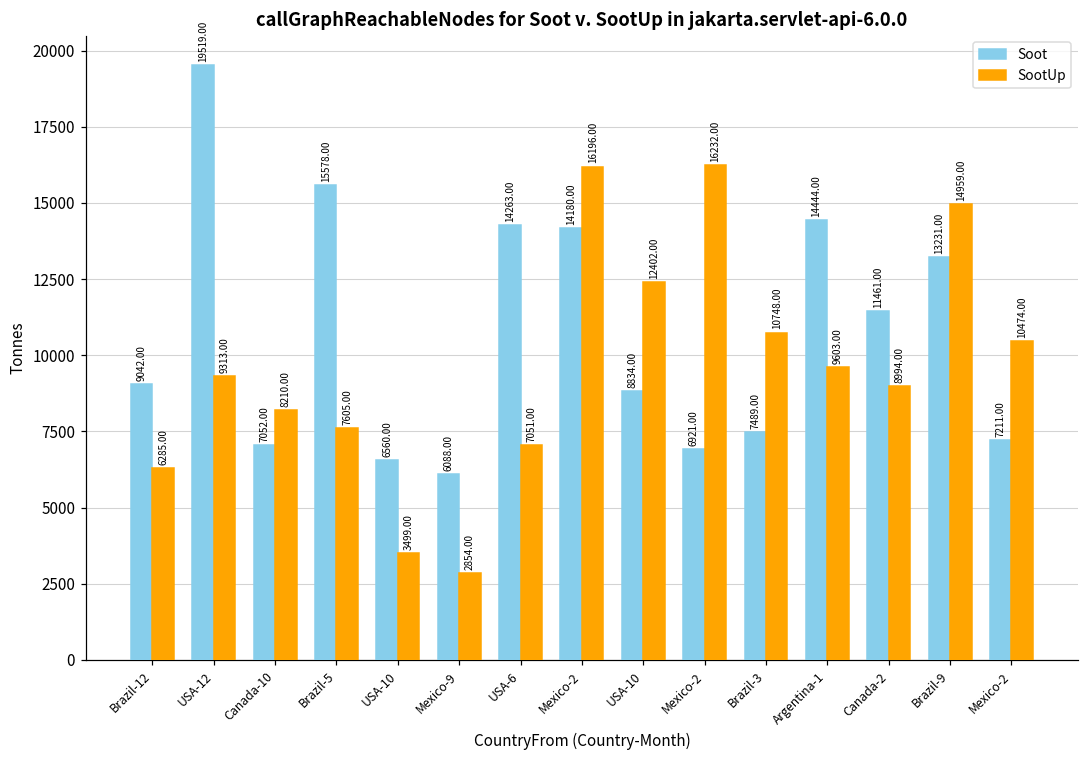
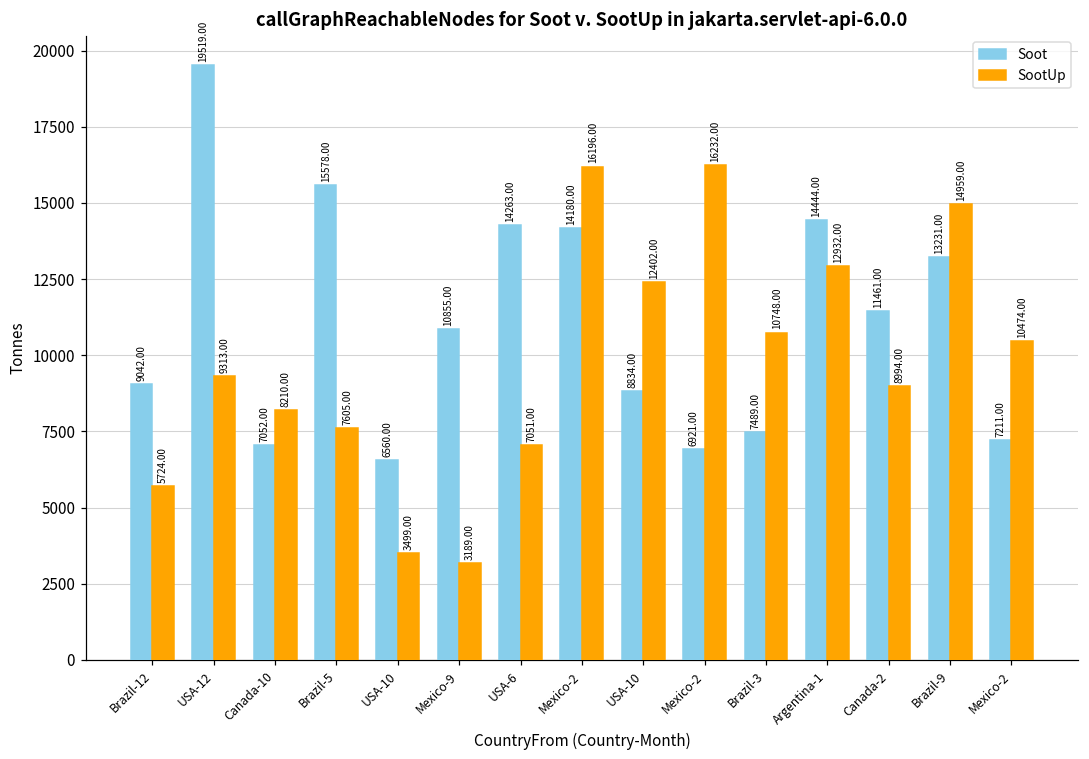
SootUp, Brazil-12: 6285.00 -> 5724.00
Soot, Mexico-9: 6088.00 -> 10855.00
SootUp, Mexico-9: 2854.00 -> 3189.00
SootUp, Argentina-1: 9603.00 -> 12932.00
